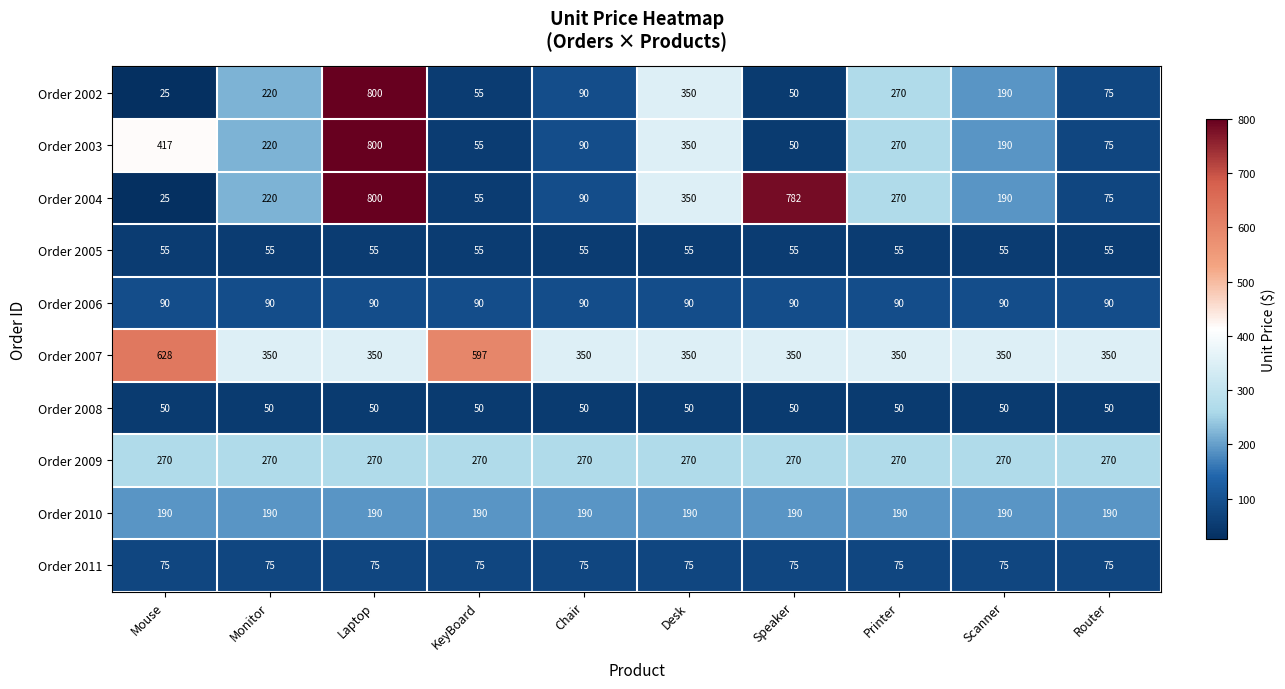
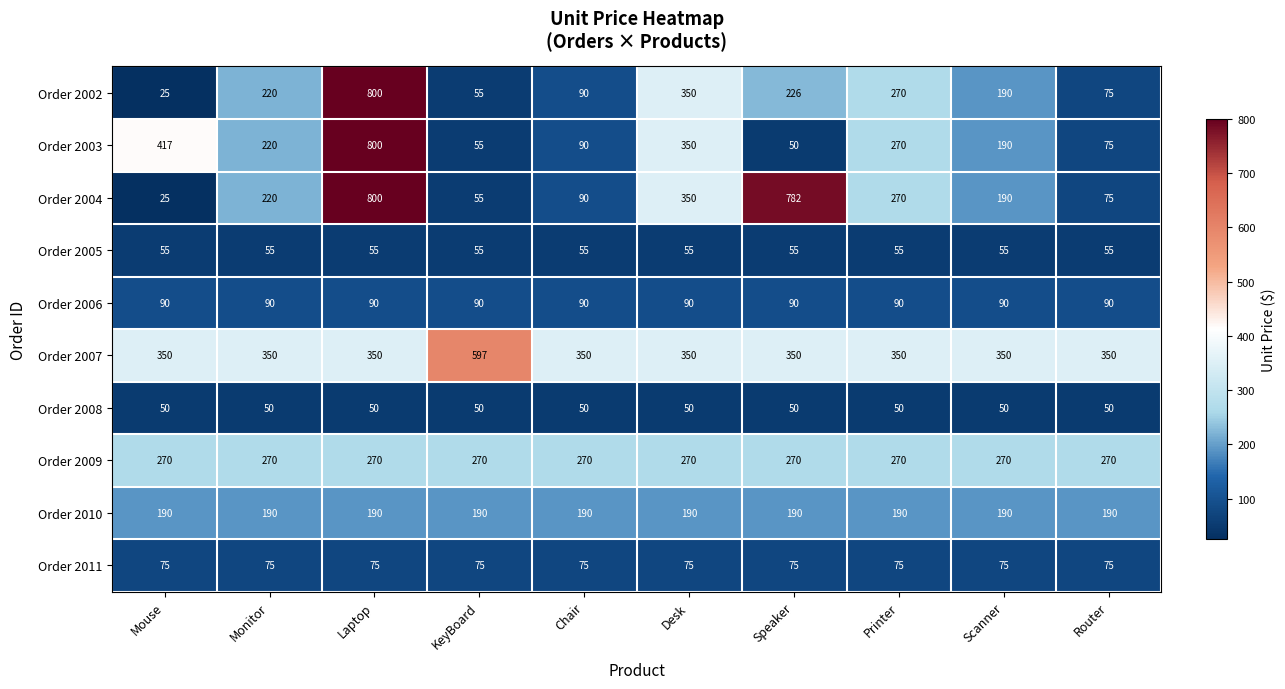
Order 2002, Speaker: 50 -> 226
Order 2007, Mouse: 628 -> 350
